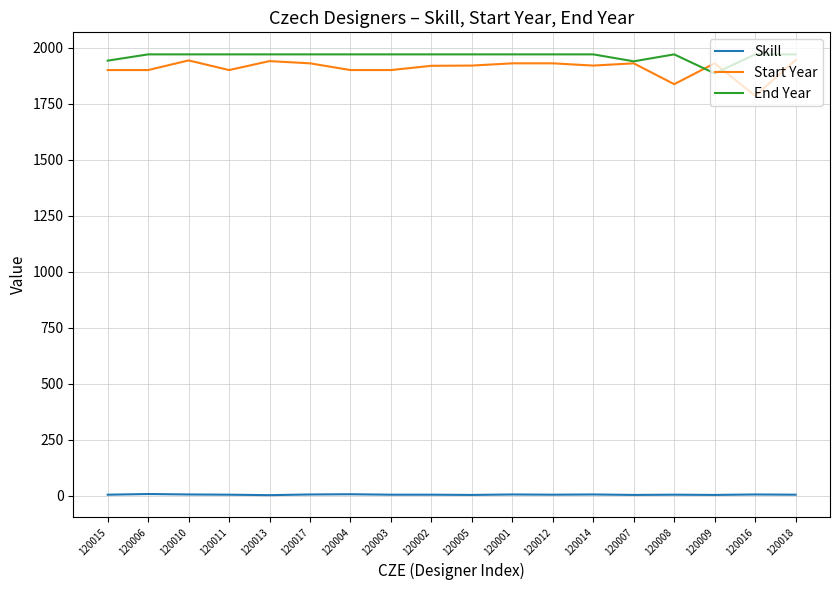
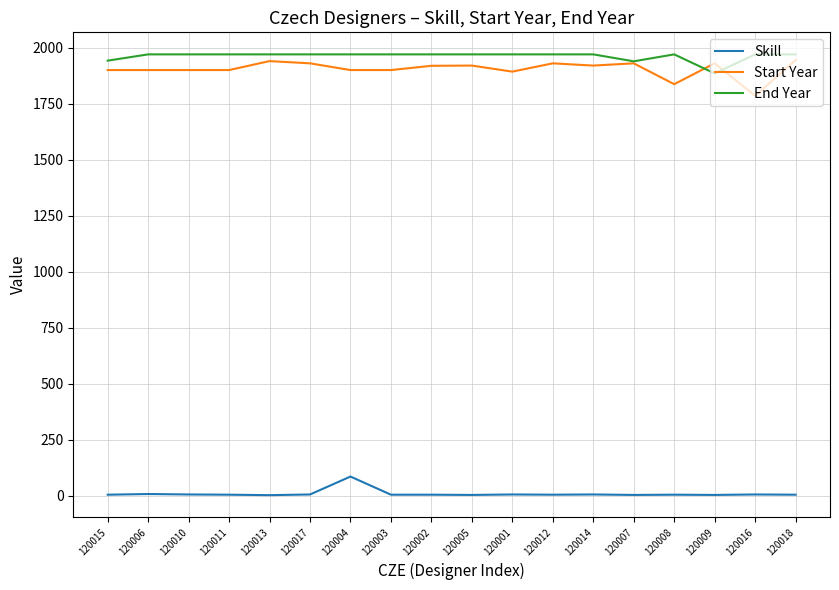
Start Year, 120010: 1940 -> 1900
Skill, 120004: 10 -> 90
Start Year, 120001: 1930 -> 1890
